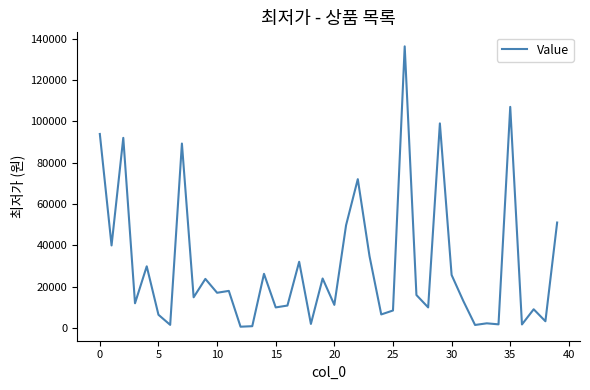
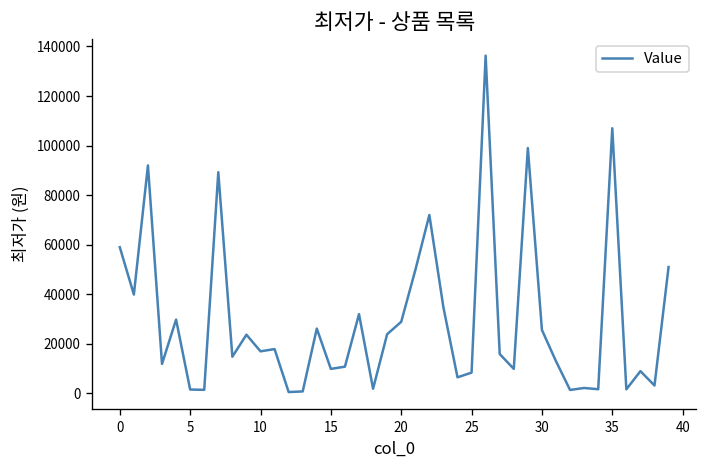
0: 94000 -> 59000
5: 6000 -> 2000
20: 11000 -> 29000
